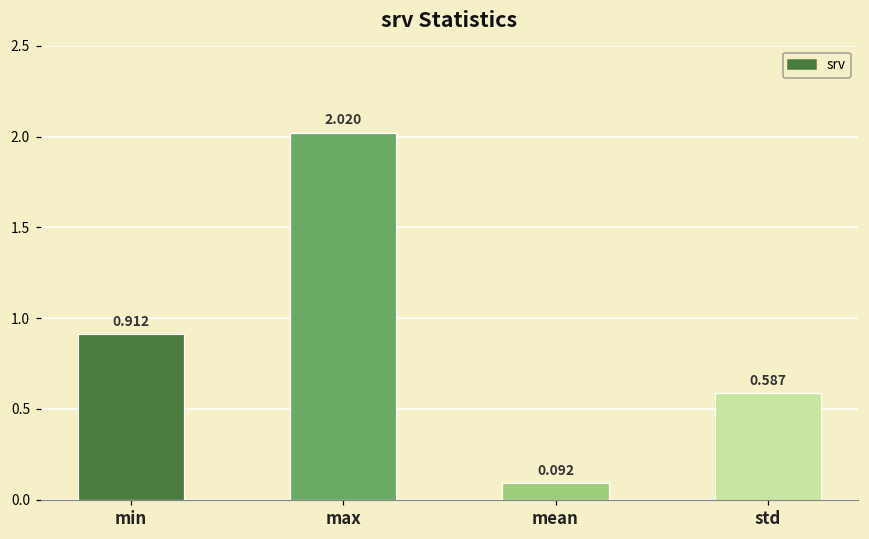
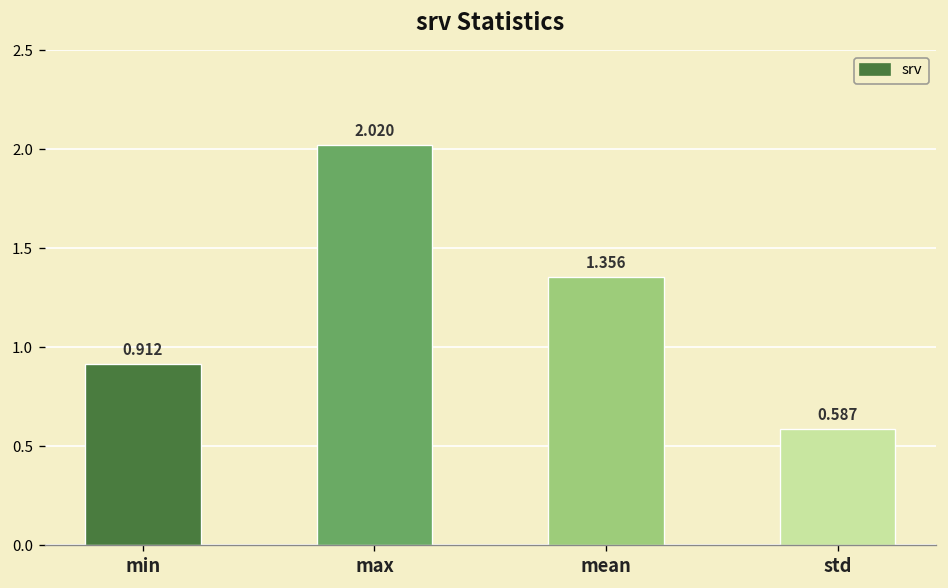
mean: 0.092 -> 1.356
